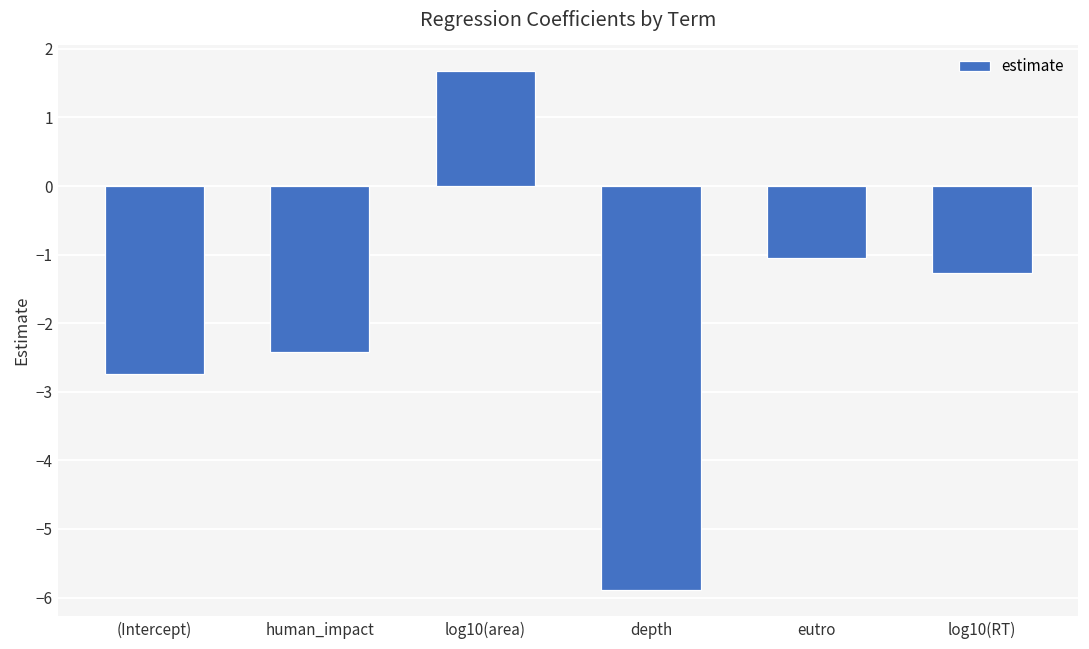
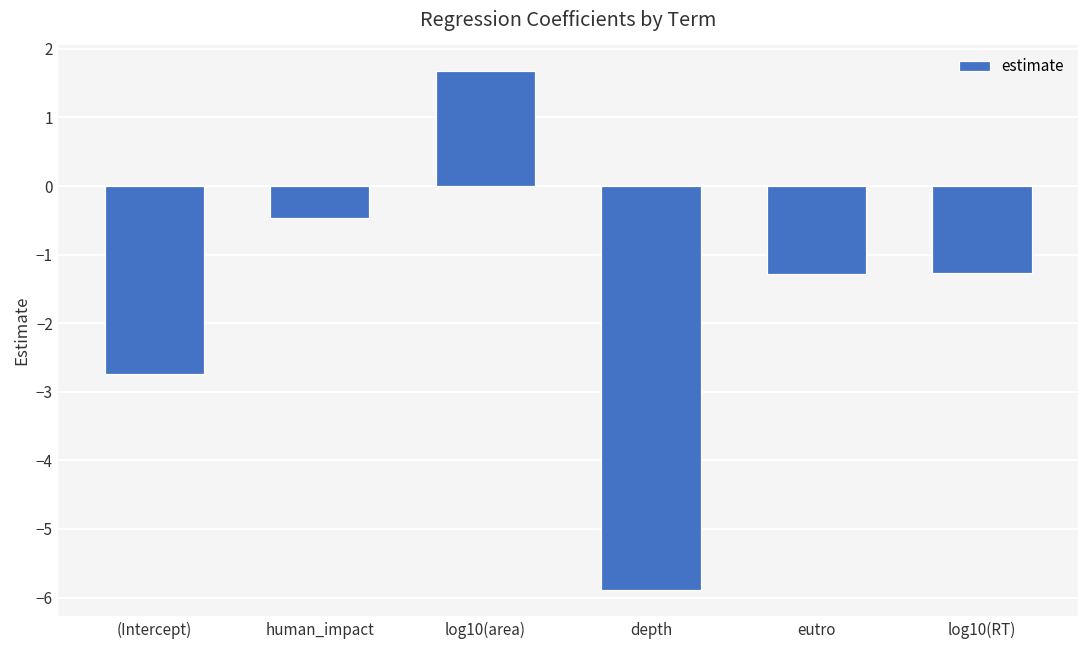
human_impact: -2.4 -> -0.5
eutro: -1.1 -> -1.3
